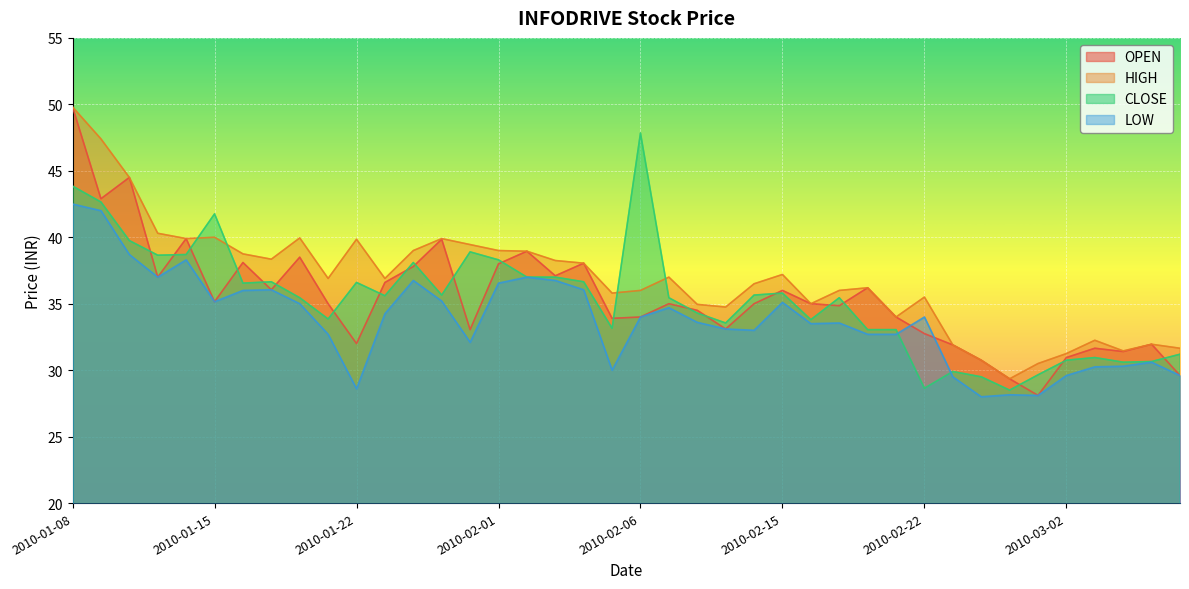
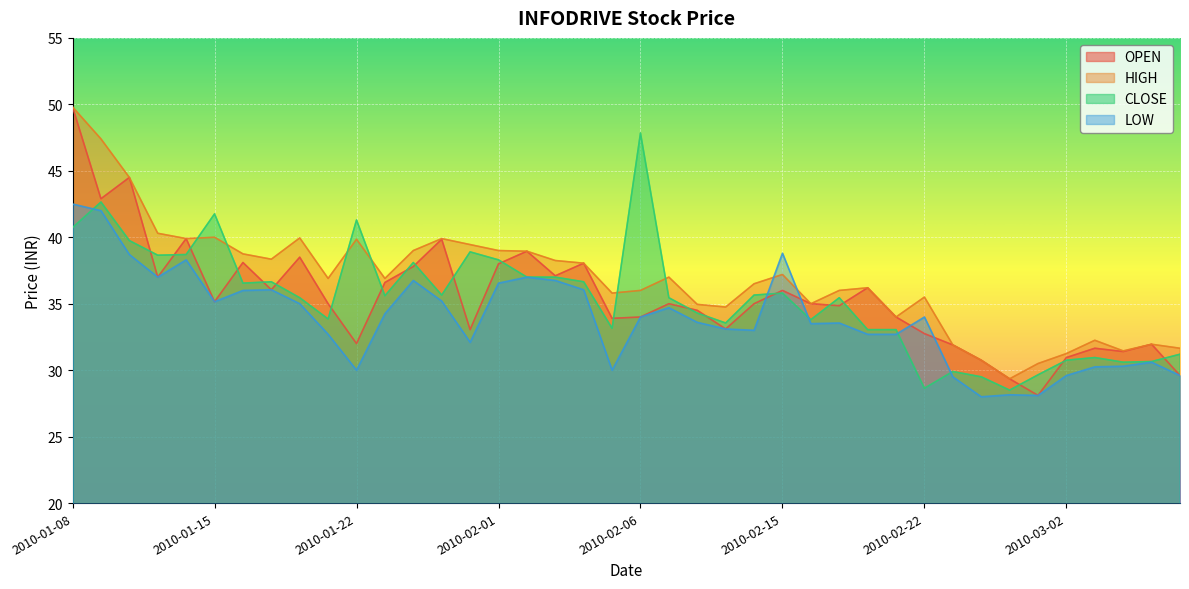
CLOSE, 2010-01-08: 43.9 -> 40.7
CLOSE, 2010-01-22: 36.6 -> 41.3
LOW, 2010-01-22: 28.6 -> 30.0
LOW, 2010-02-15: 35.1 -> 38.8
